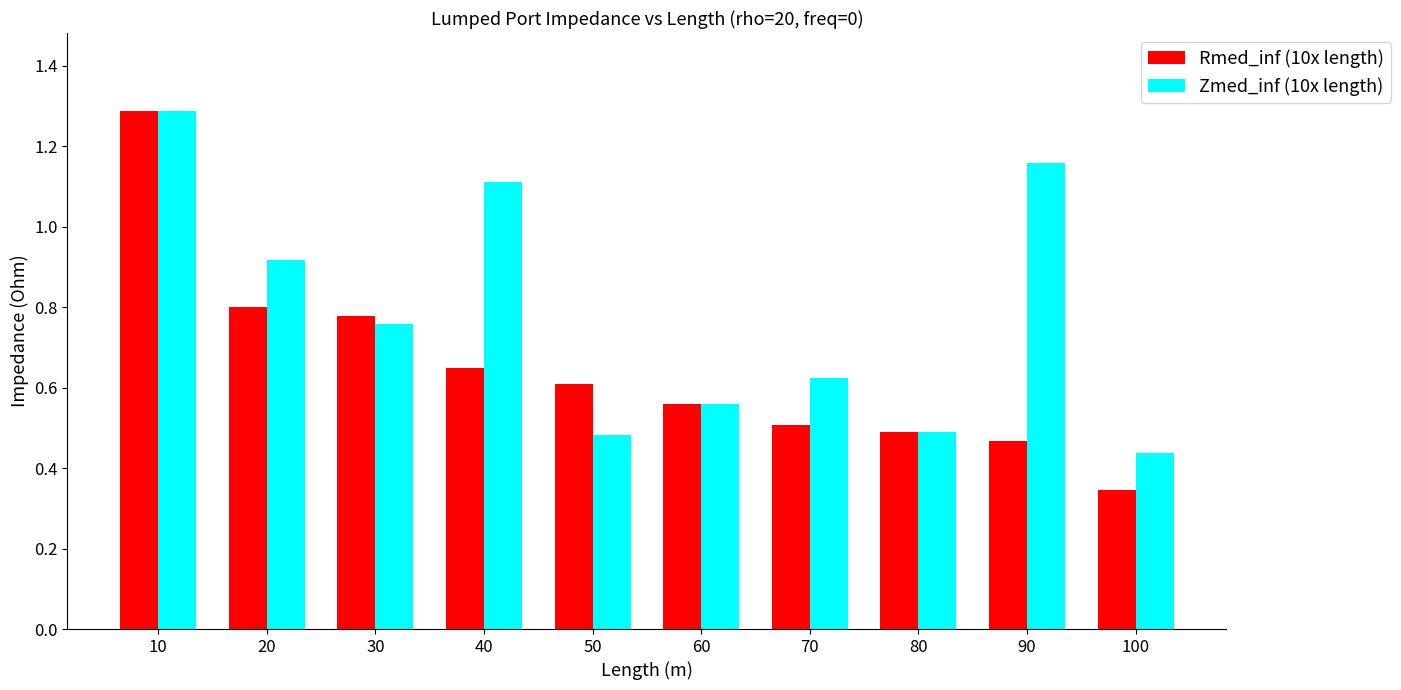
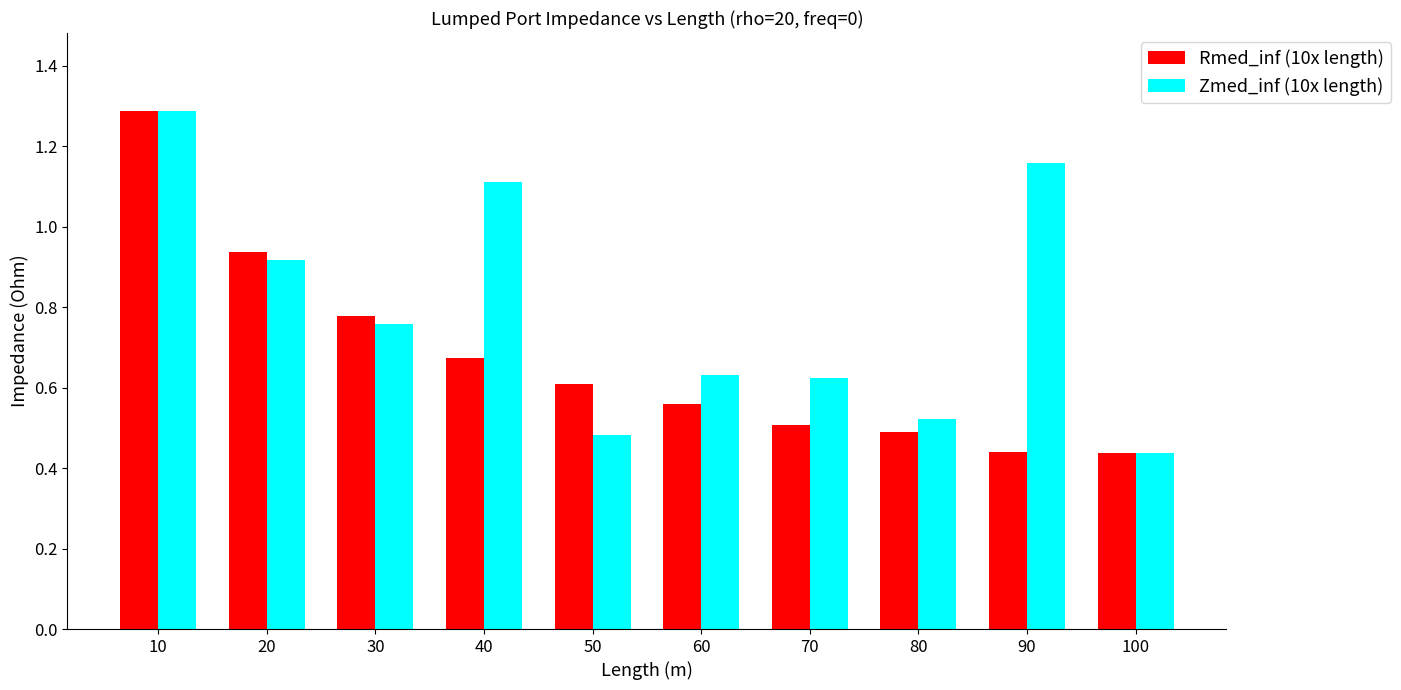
Rmed_inf (10x length), 20: 0.80 -> 0.94
Rmed_inf (10x length), 40: 0.65 -> 0.67
Zmed_inf (10x length), 60: 0.56 -> 0.63
Zmed_inf (10x length), 80: 0.49 -> 0.52
Rmed_inf (10x length), 90: 0.47 -> 0.44
Rmed_inf (10x length), 100: 0.35 -> 0.44
